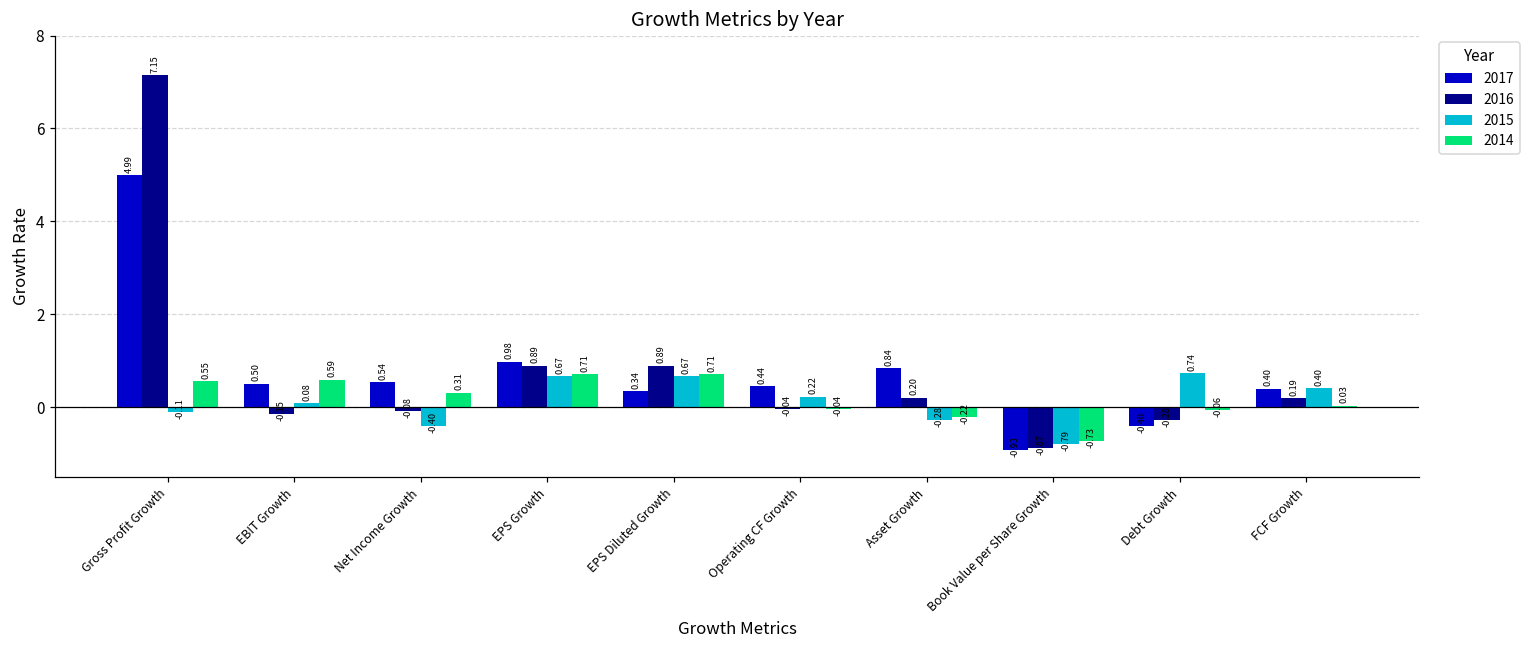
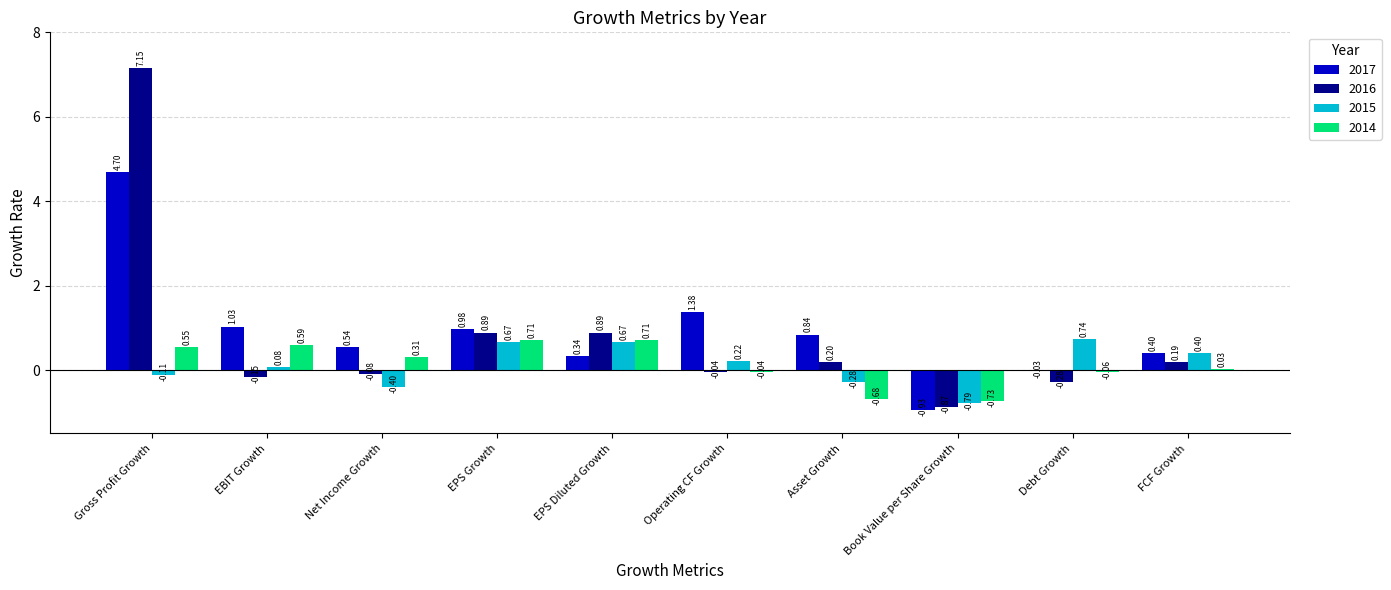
2017, Gross Profit Growth: 4.99 -> 4.70
2017, EBIT Growth: 0.50 -> 1.03
2017, Operating CF Growth: 0.44 -> 1.38
2014, Asset Growth: -0.22 -> -0.68
2017, Debt Growth: -0.40 -> -0.03
